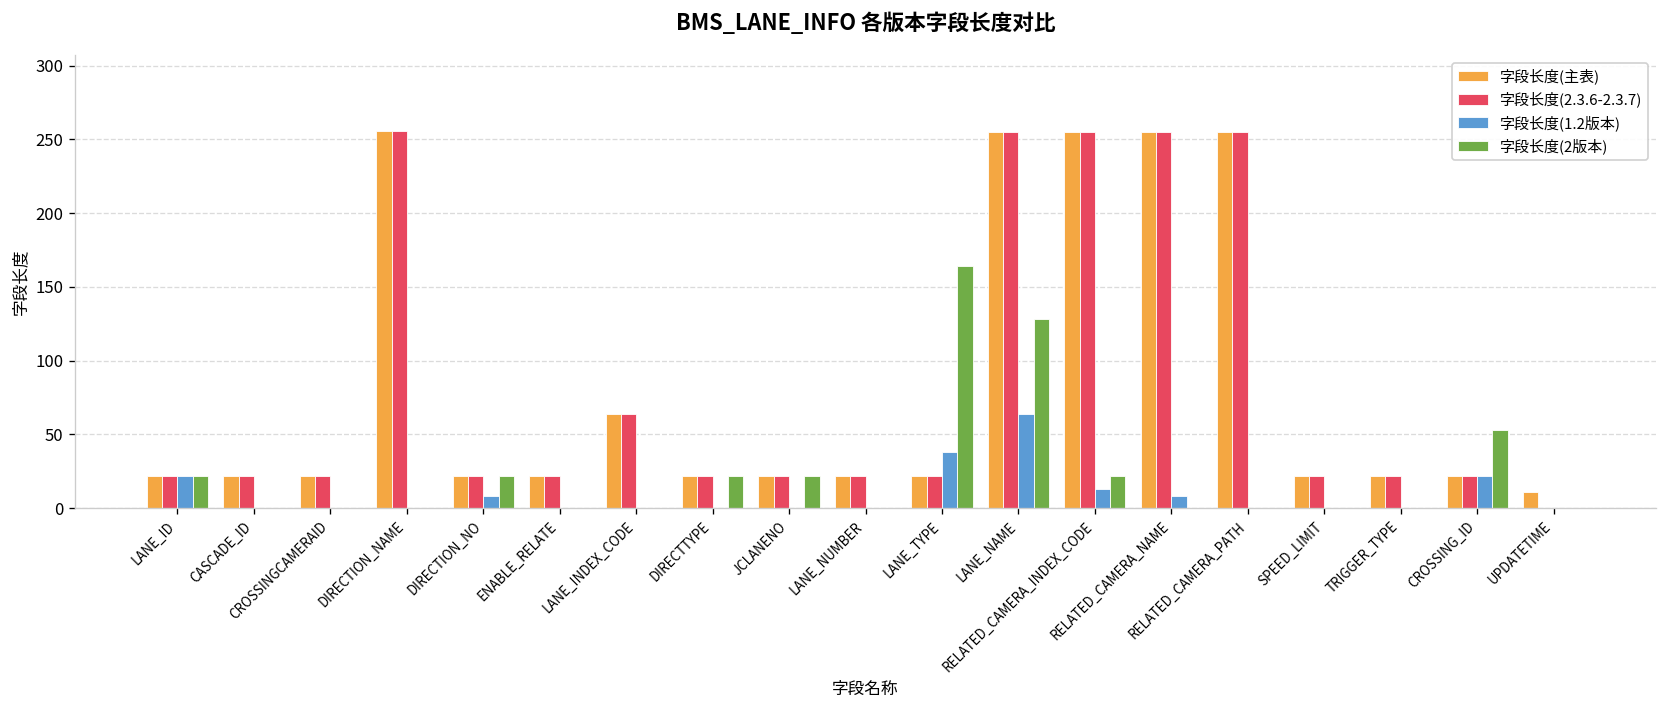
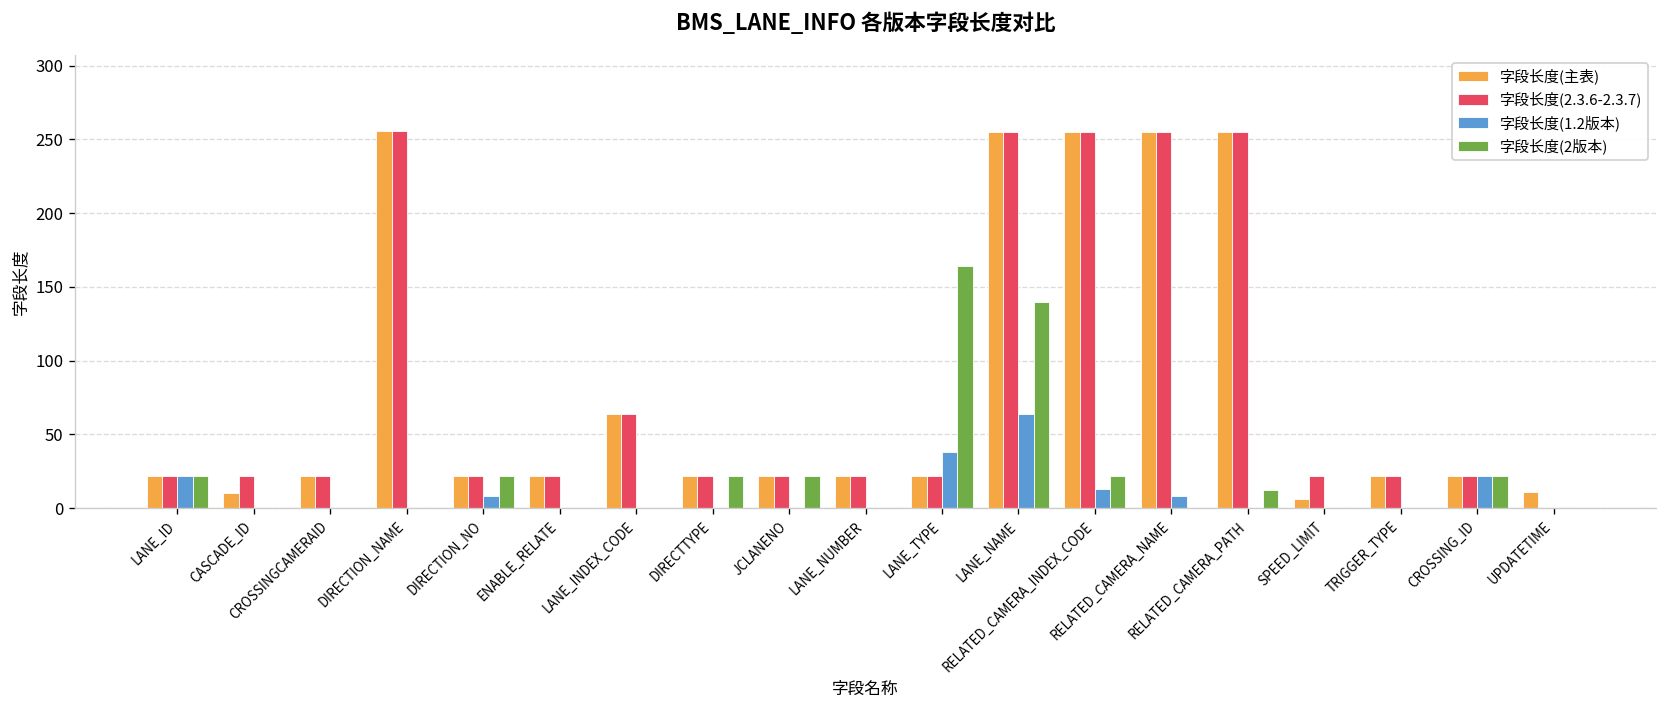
字段长度(主表), CASCADE_ID: 22 -> 10
字段长度(2版本), LANE_NAME: 128 -> 140
字段长度(2版本), RELATED_CAMERA_PATH: 0 -> 12
字段长度(主表), SPEED_LIMIT: 22 -> 6
字段长度(2版本), CROSSING_ID: 53 -> 22
